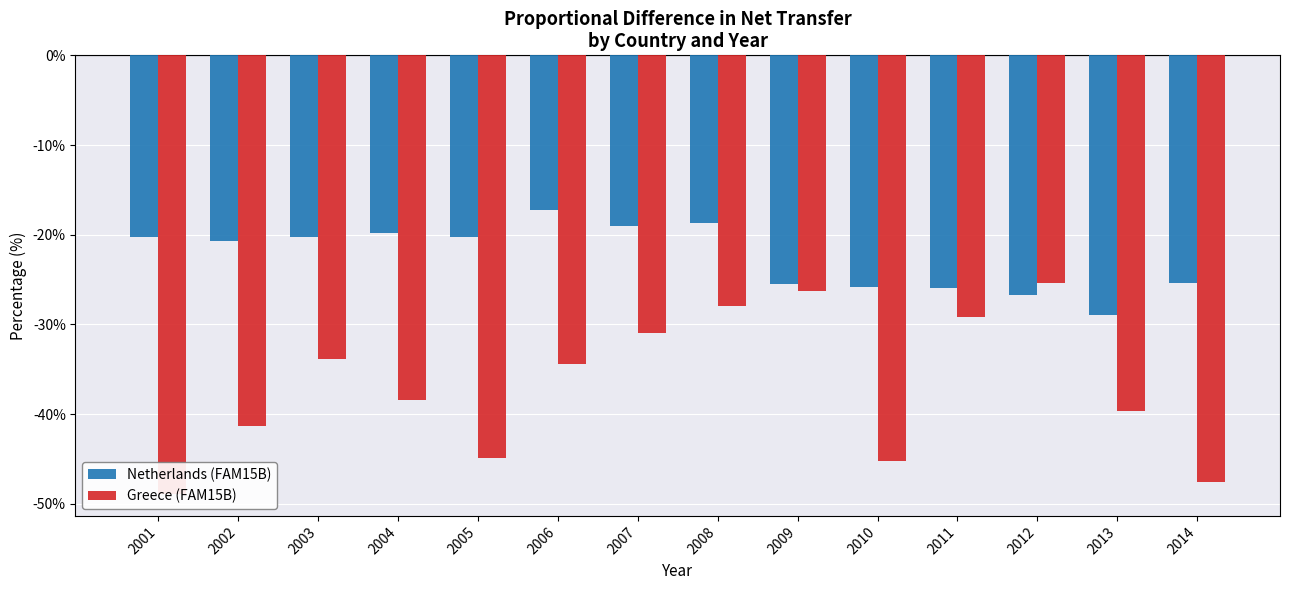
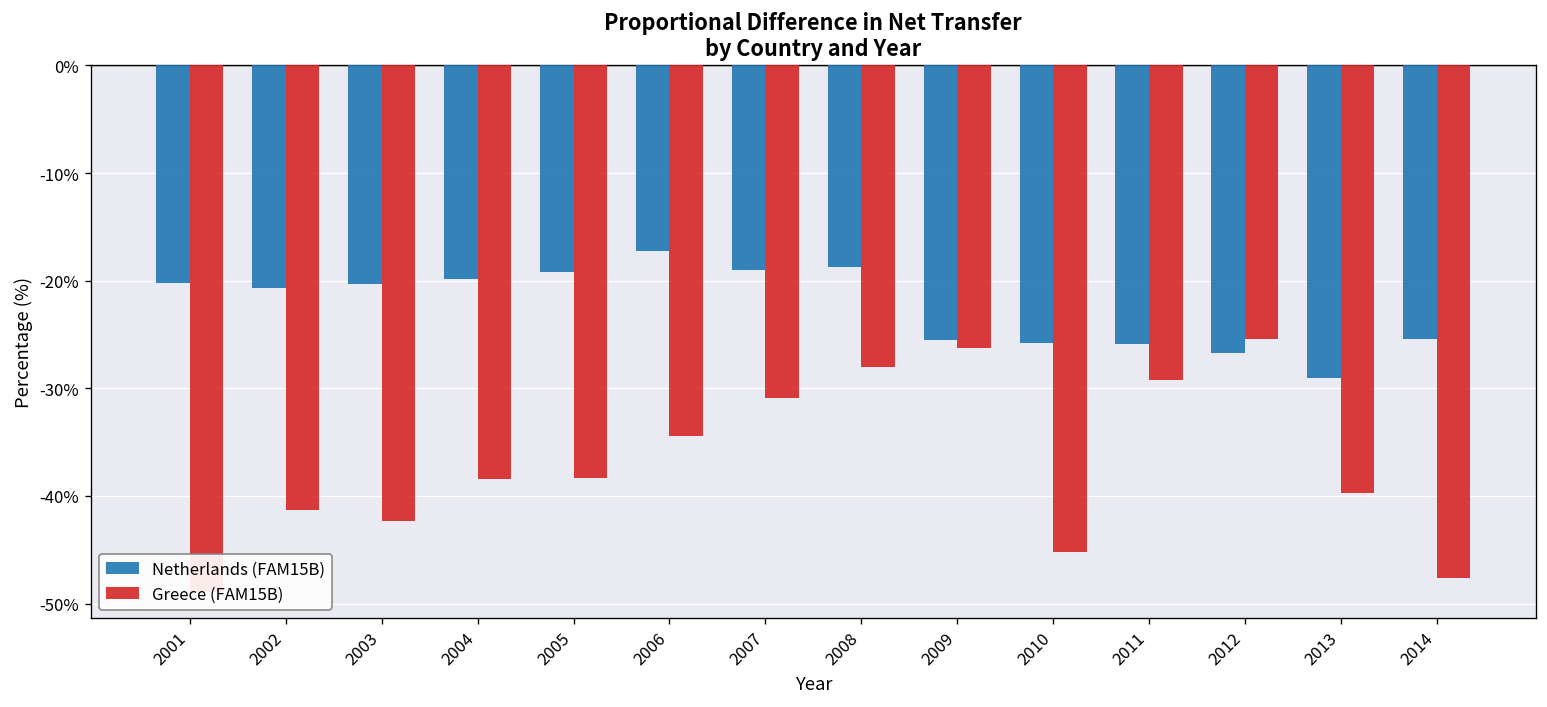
Greece (FAM15B), 2003: -34% -> -42%
Netherlands (FAM15B), 2005: -20% -> -19%
Greece (FAM15B), 2005: -45% -> -38%
